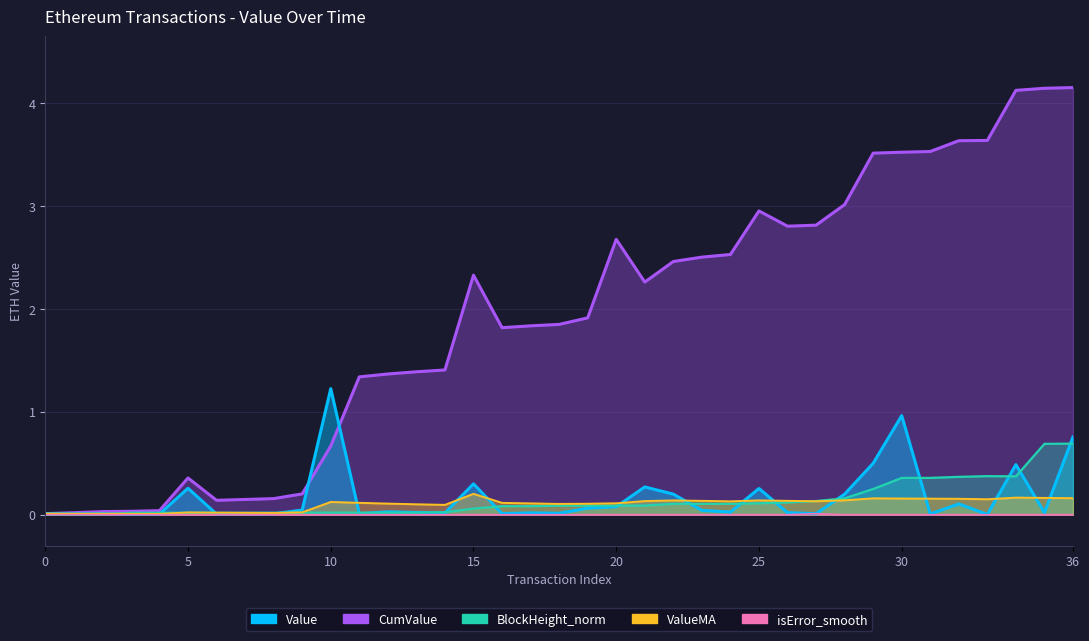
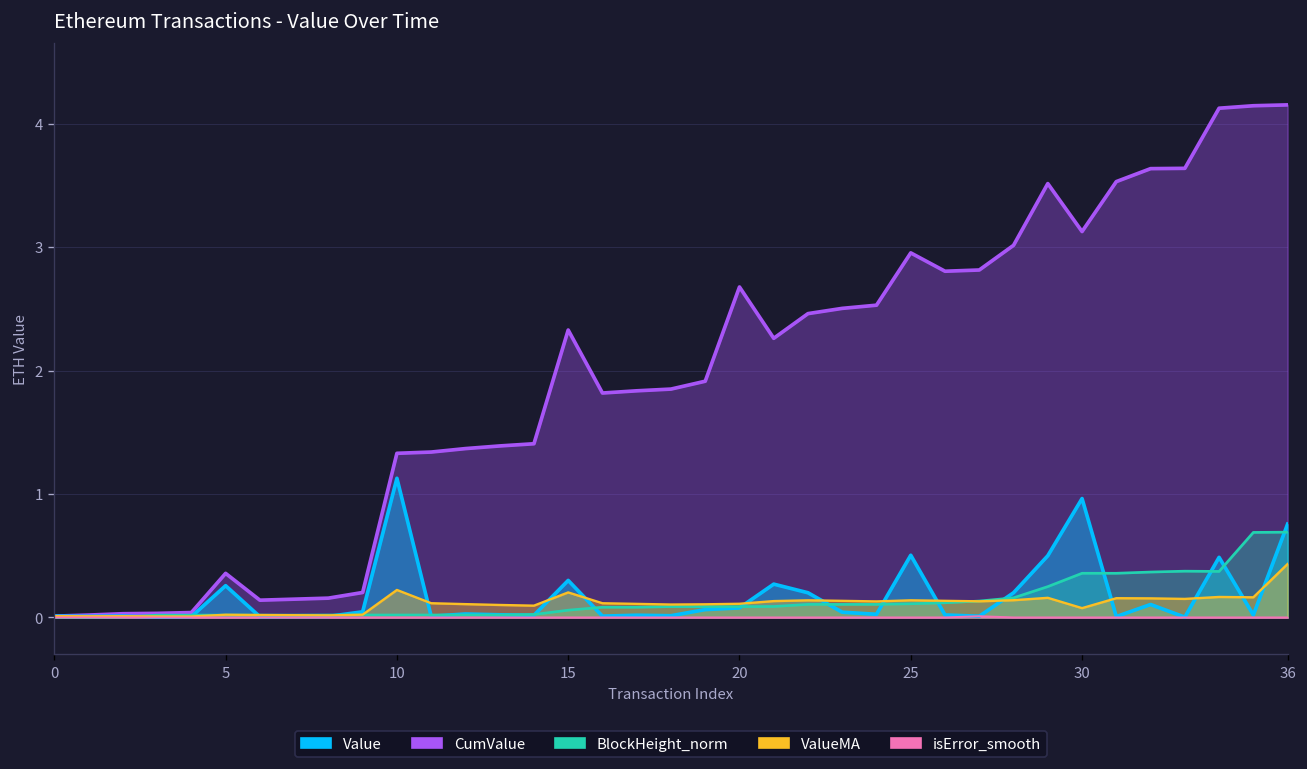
CumValue, 10: 0.67 -> 1.33
Value, 10: 1.23 -> 1.13
ValueMA, 10: 0.12 -> 0.22
Value, 25: 0.26 -> 0.50
CumValue, 30: 3.52 -> 3.13
ValueMA, 30: 0.16 -> 0.08
ValueMA, 36: 0.16 -> 0.43
